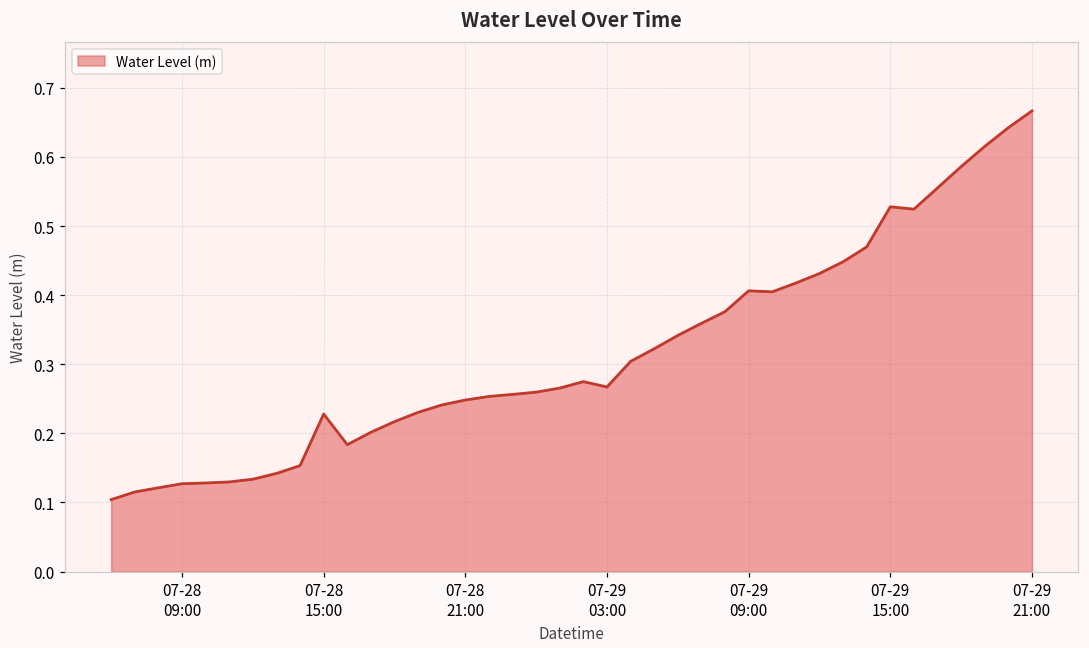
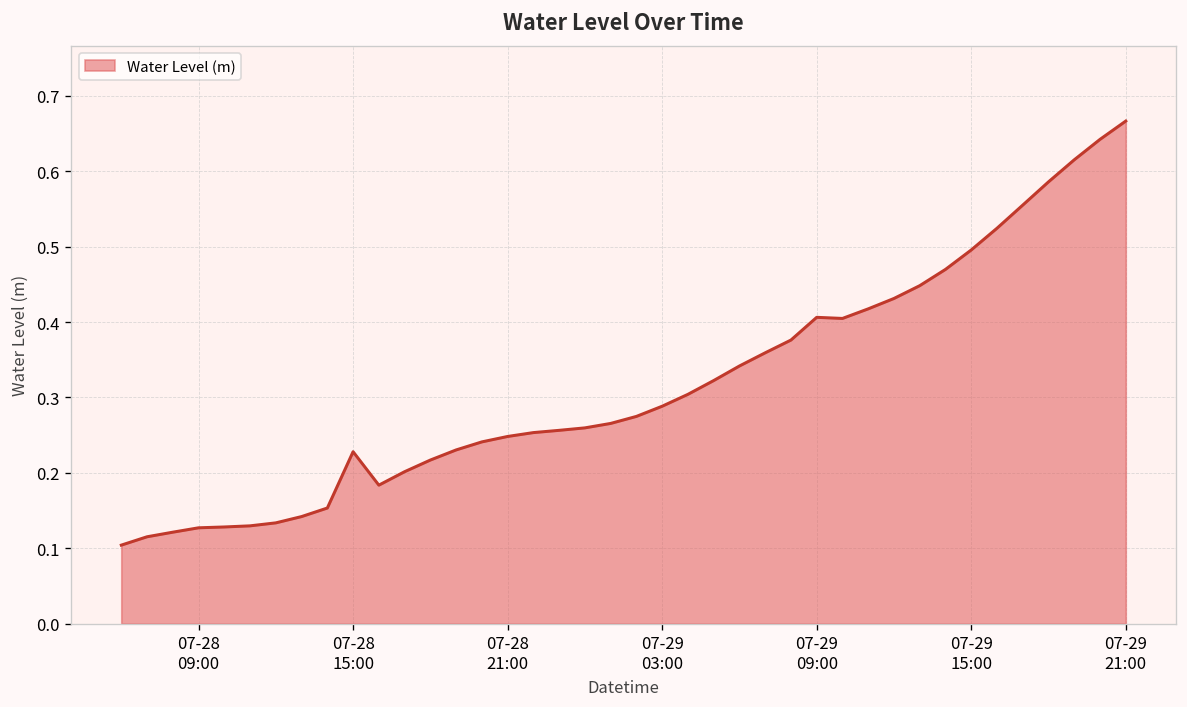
07-29 03:00: 0.27 -> 0.29
07-29 15:00: 0.53 -> 0.50
